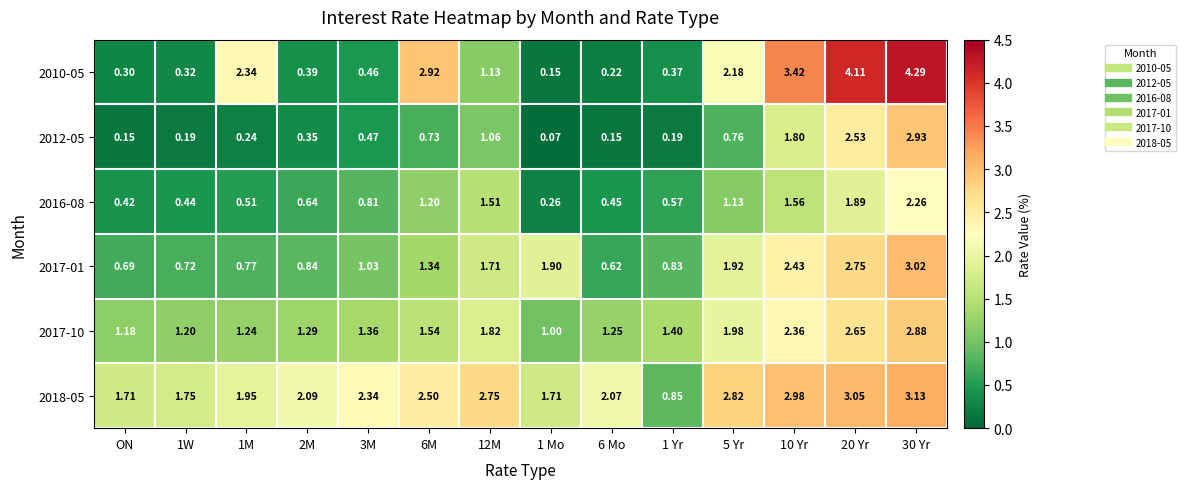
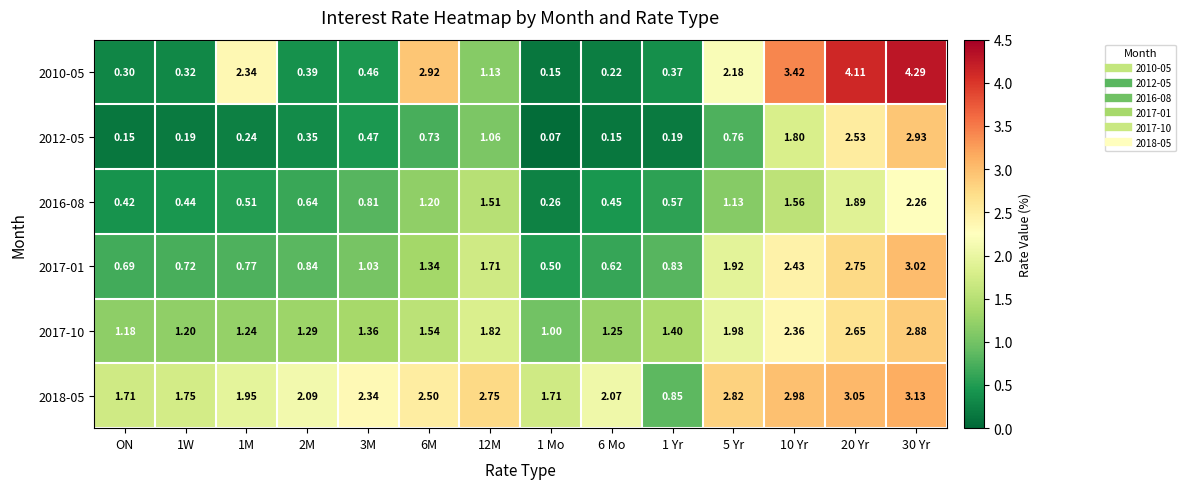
2017-01, 1 Mo: 1.90 -> 0.50
